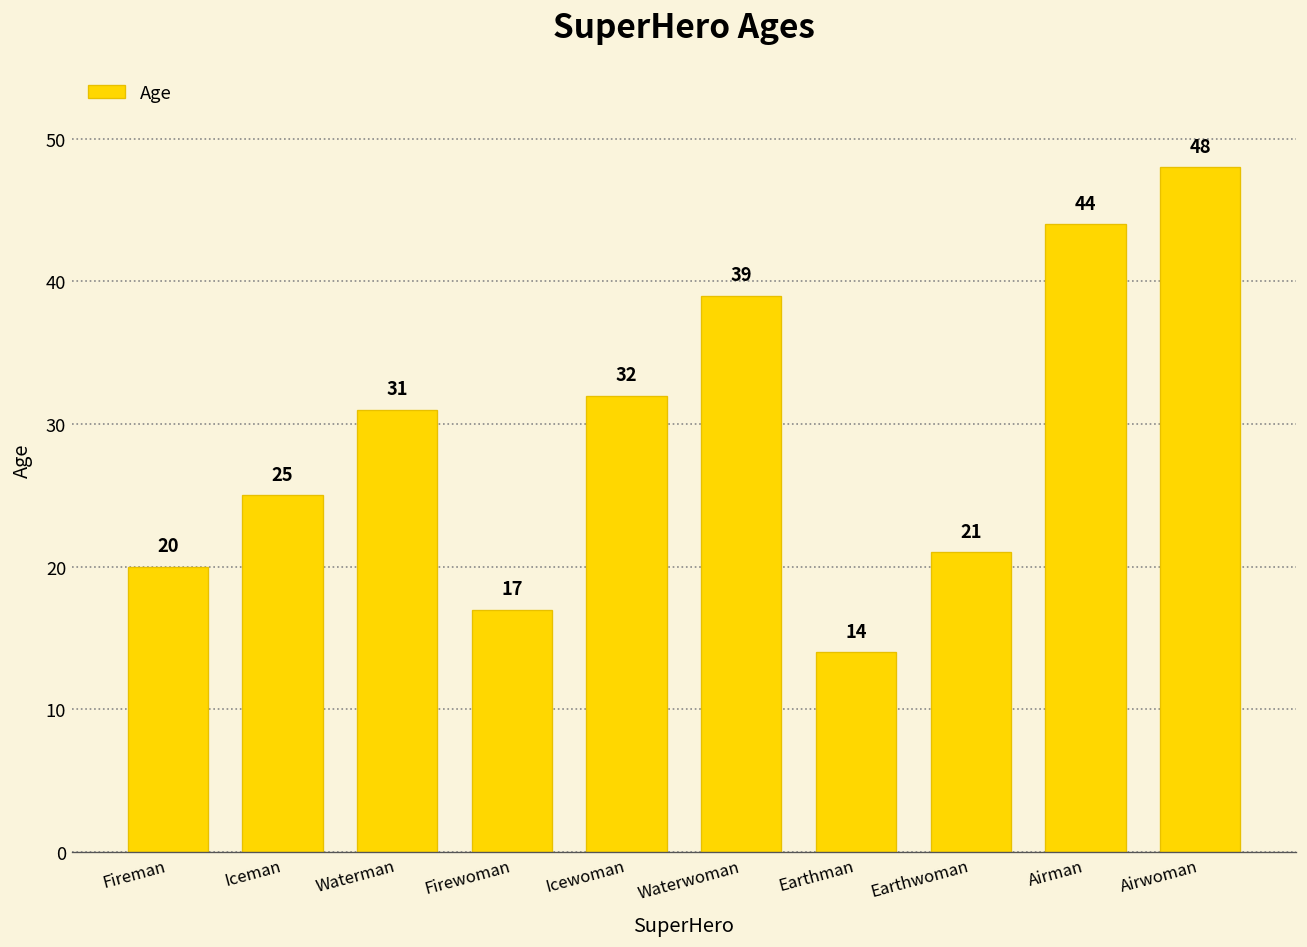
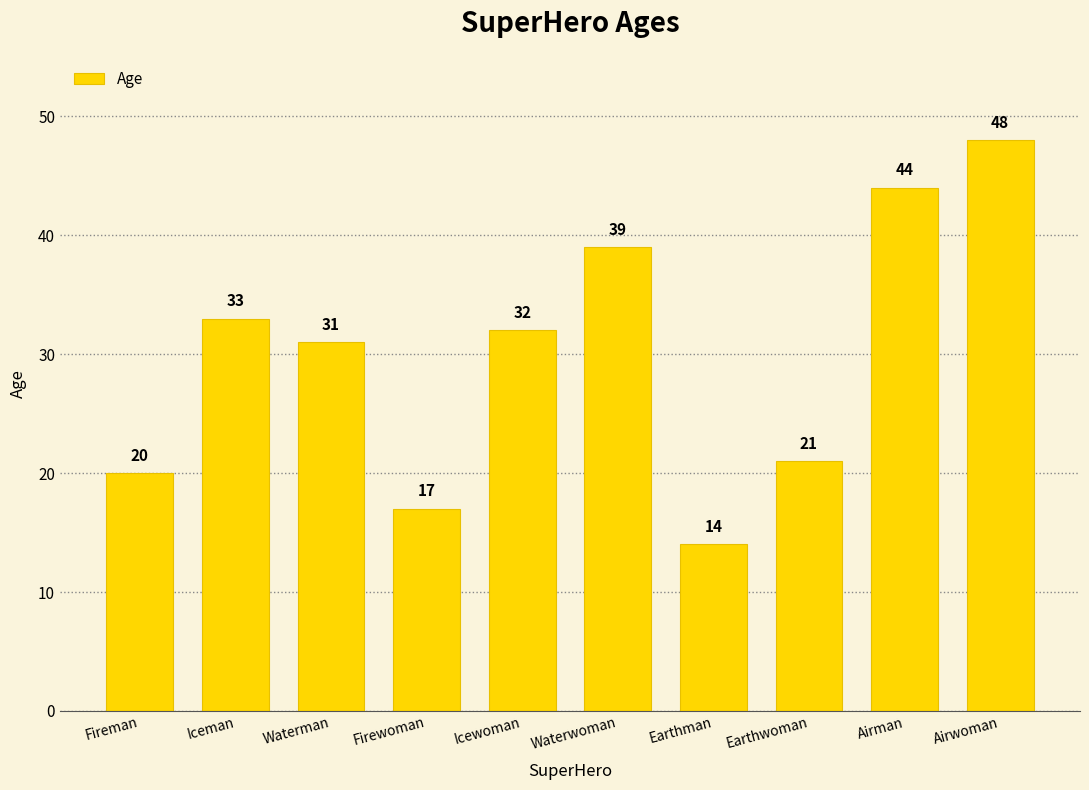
Iceman: 25 -> 33
